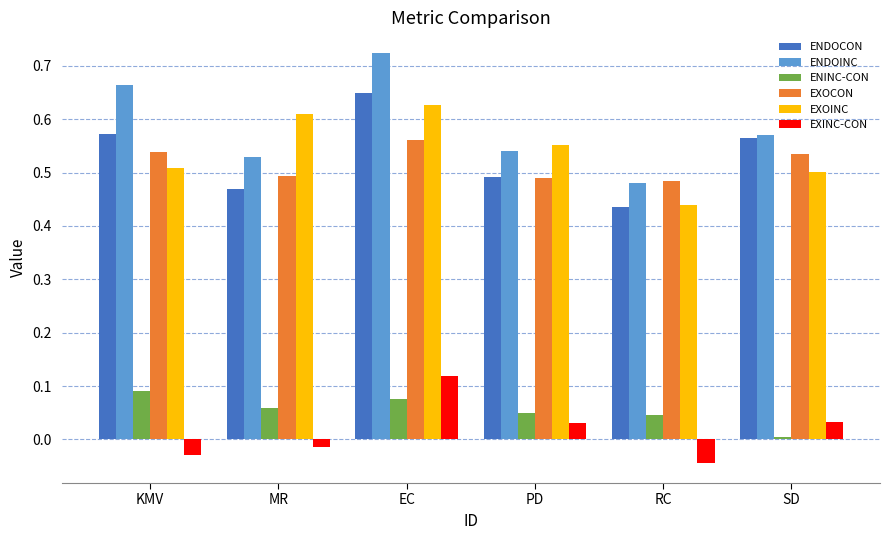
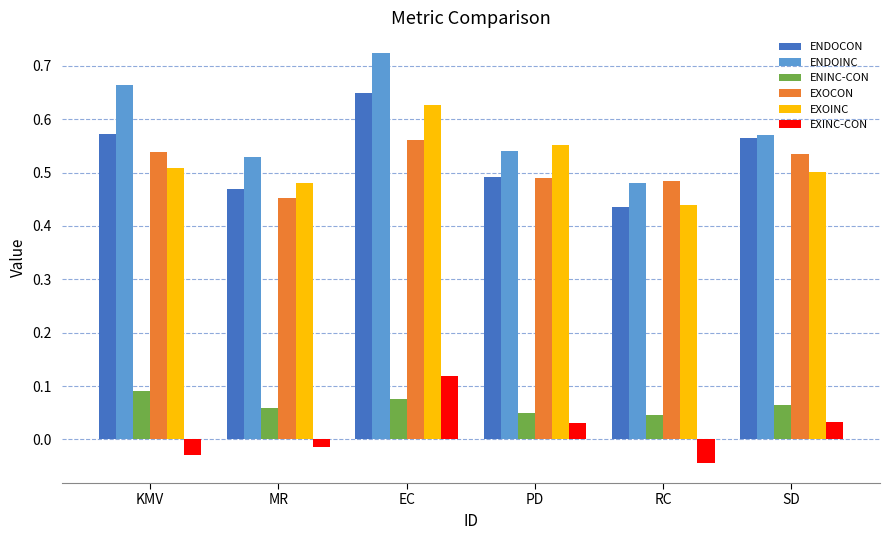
EXOCON, MR: 0.49 -> 0.45
EXOINC, MR: 0.61 -> 0.48
ENINC-CON, SD: 0.01 -> 0.06
